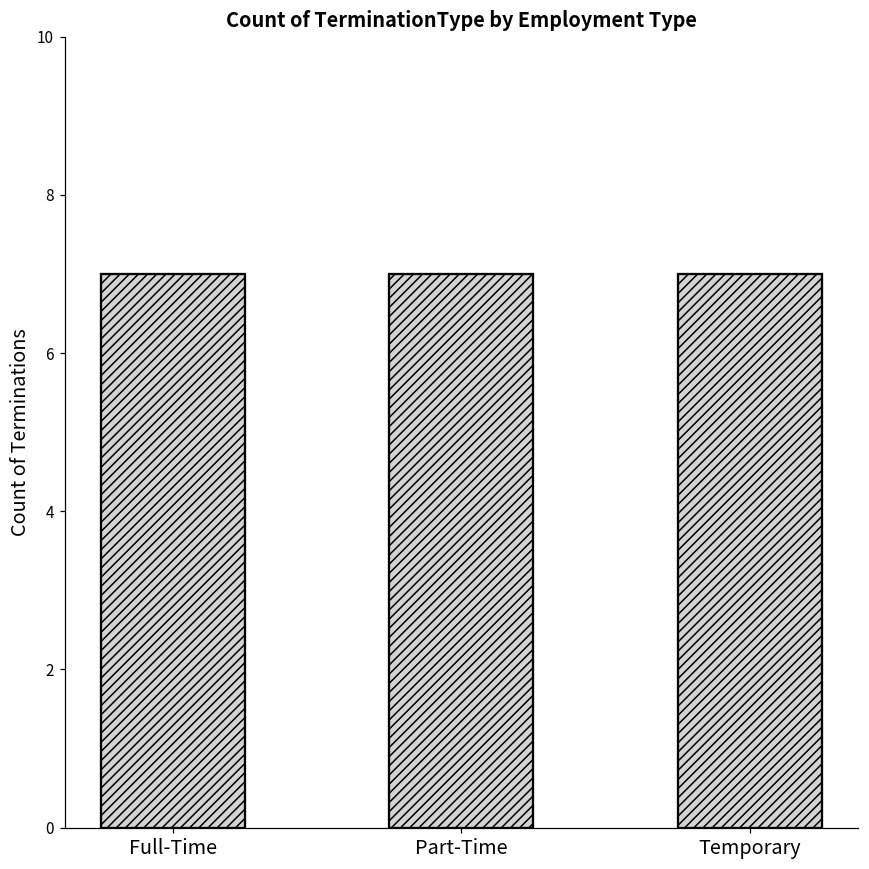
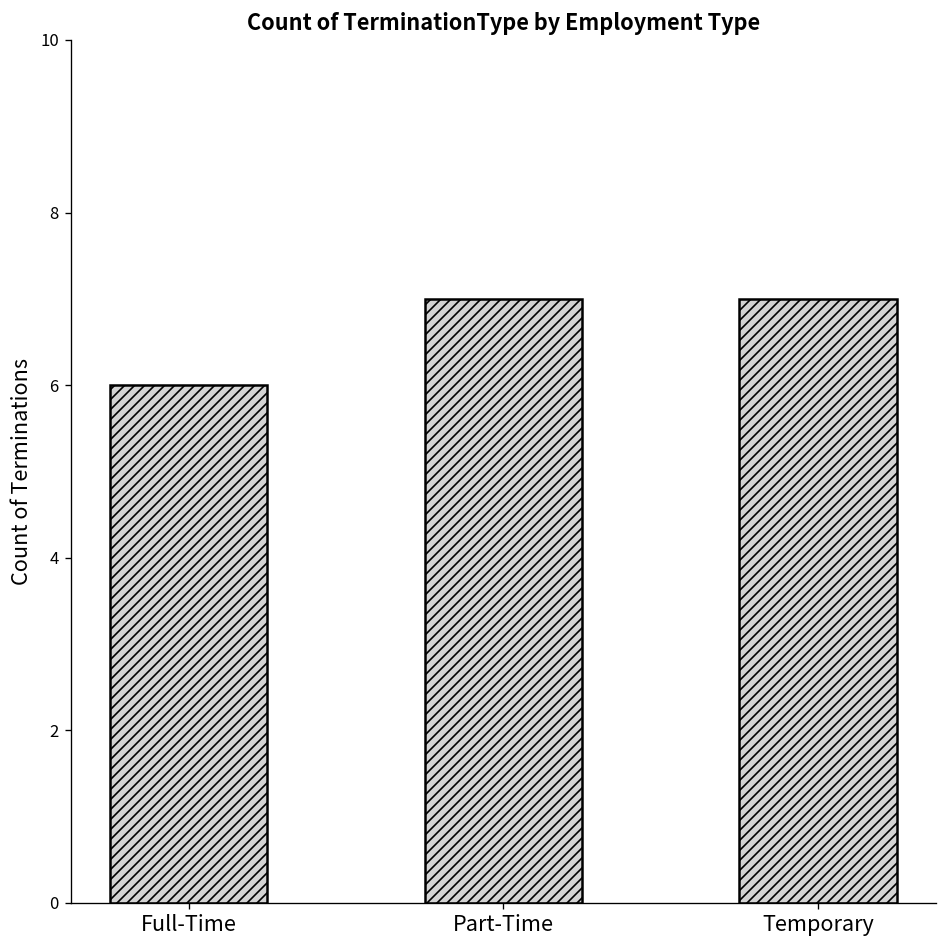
Full-Time: 7 -> 6
